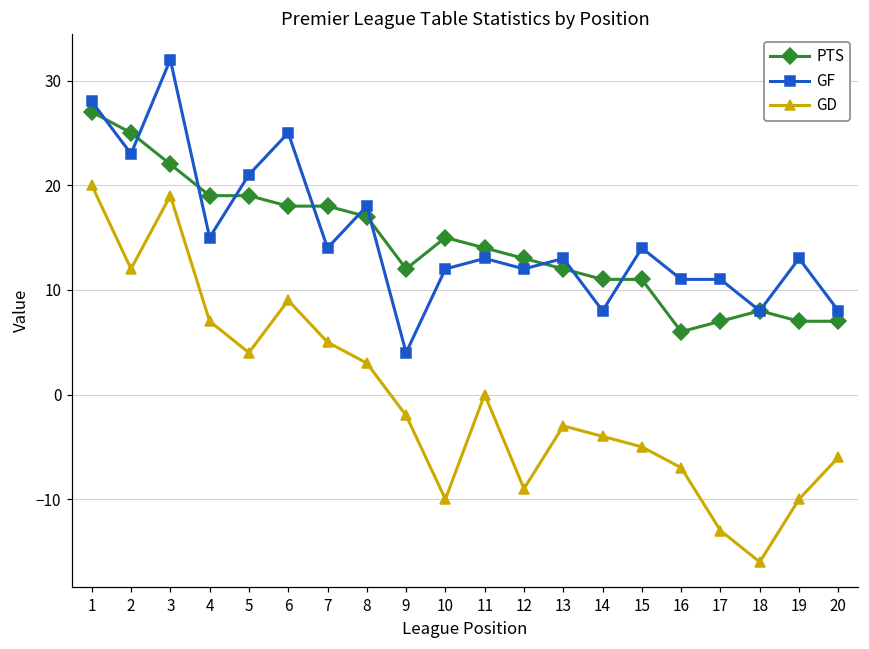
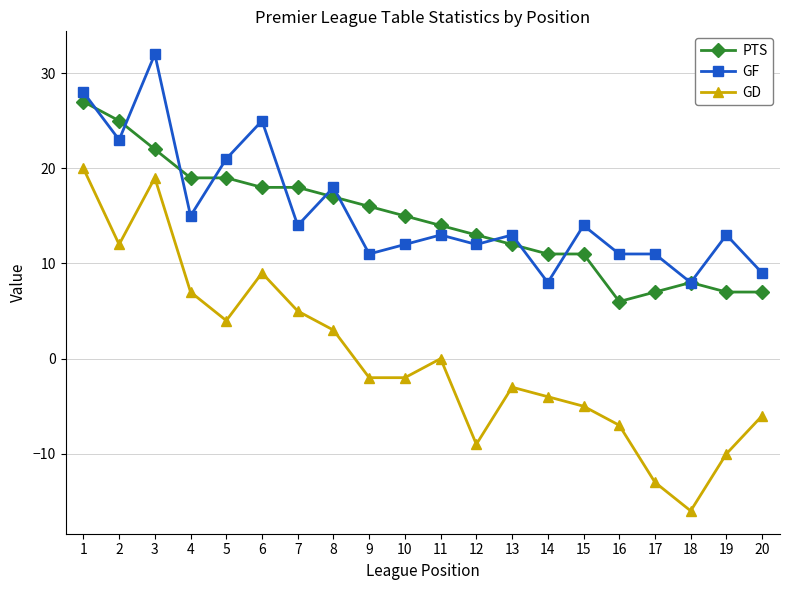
PTS, 9: 12 -> 16
GF, 9: 4 -> 11
GD, 10: -10 -> -2
GF, 20: 8 -> 9
